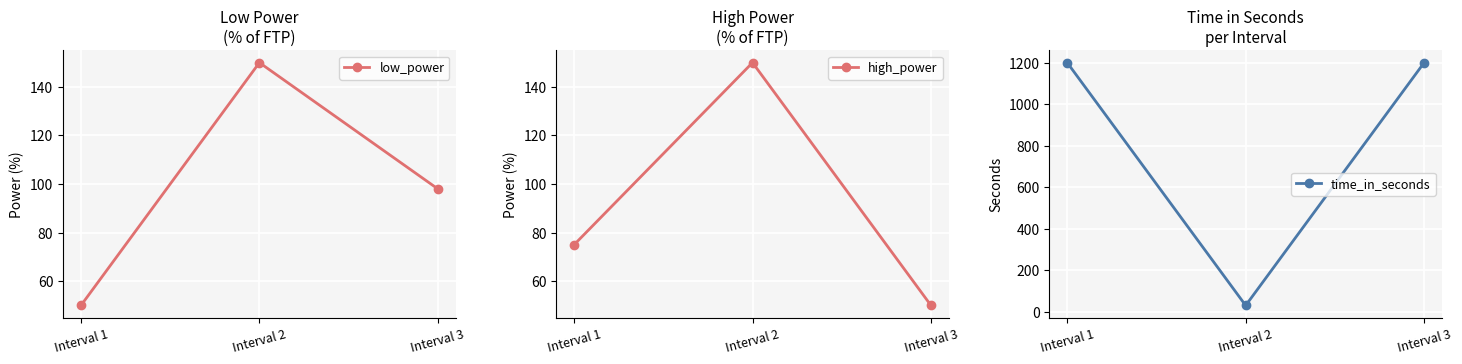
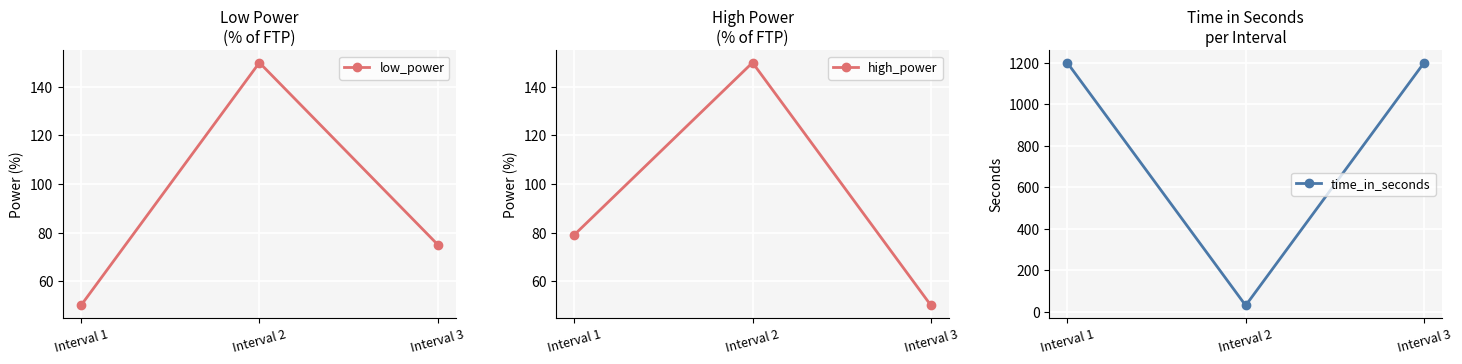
Low Power (% of FTP), Interval 3: 98 -> 75
High Power (% of FTP), Interval 1: 75 -> 79
